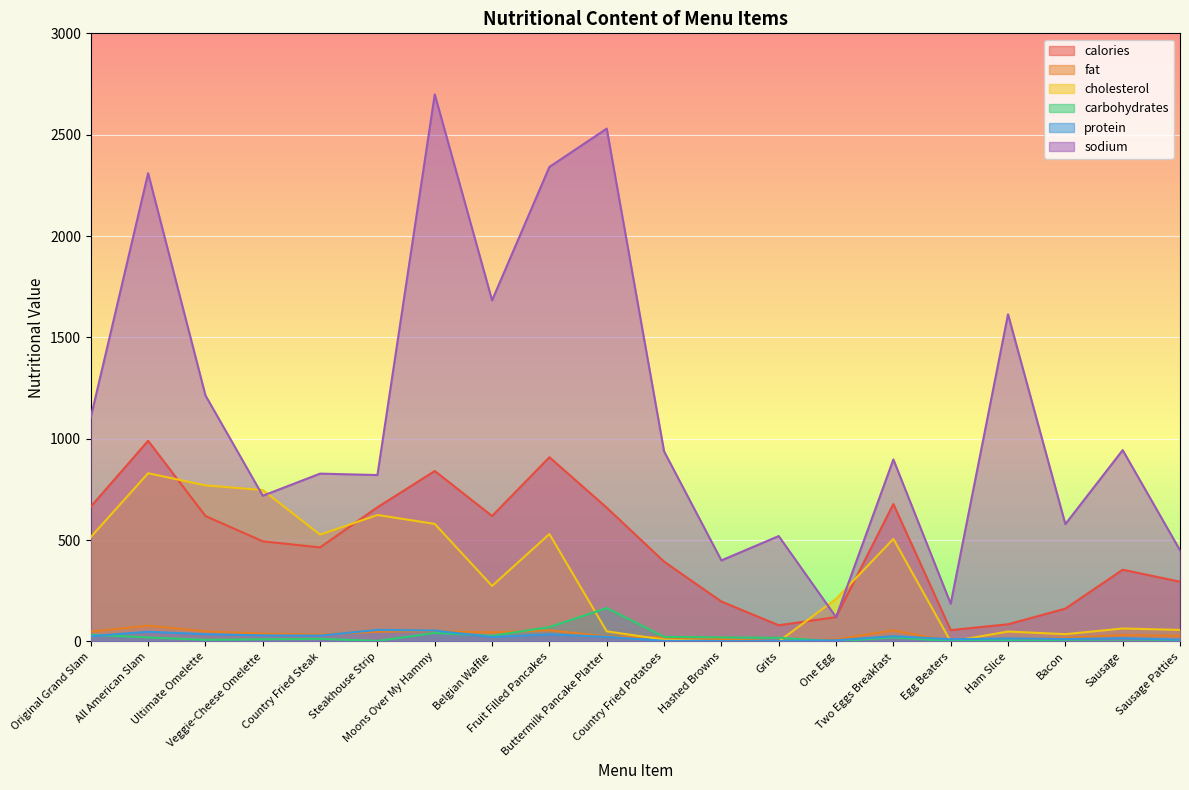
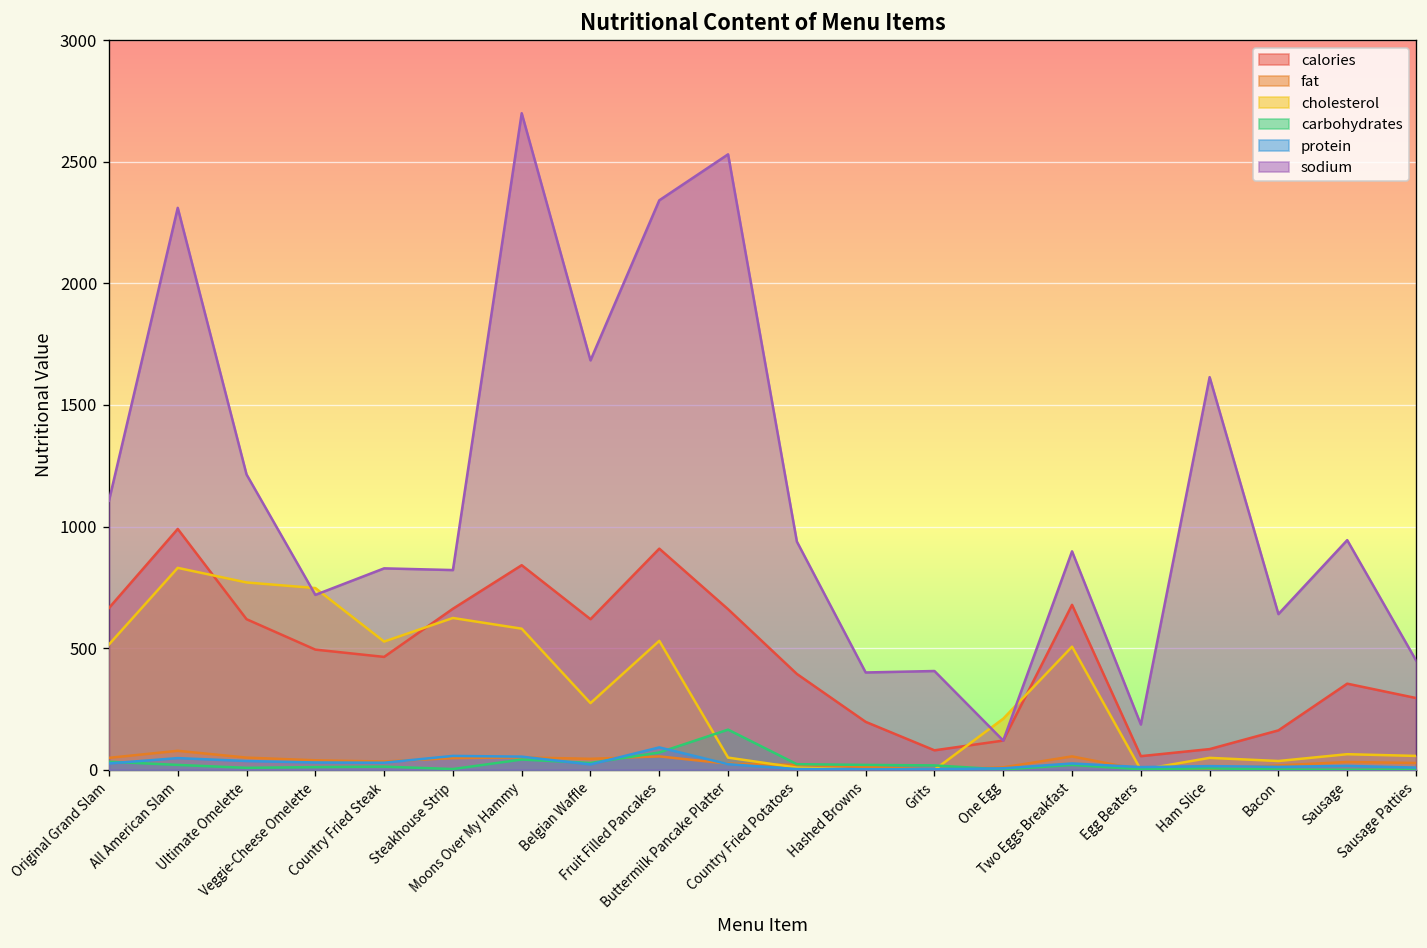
protein, Fruit Filled Pancakes: 40 -> 90
sodium, Grits: 520 -> 410
sodium, Bacon: 580 -> 640
